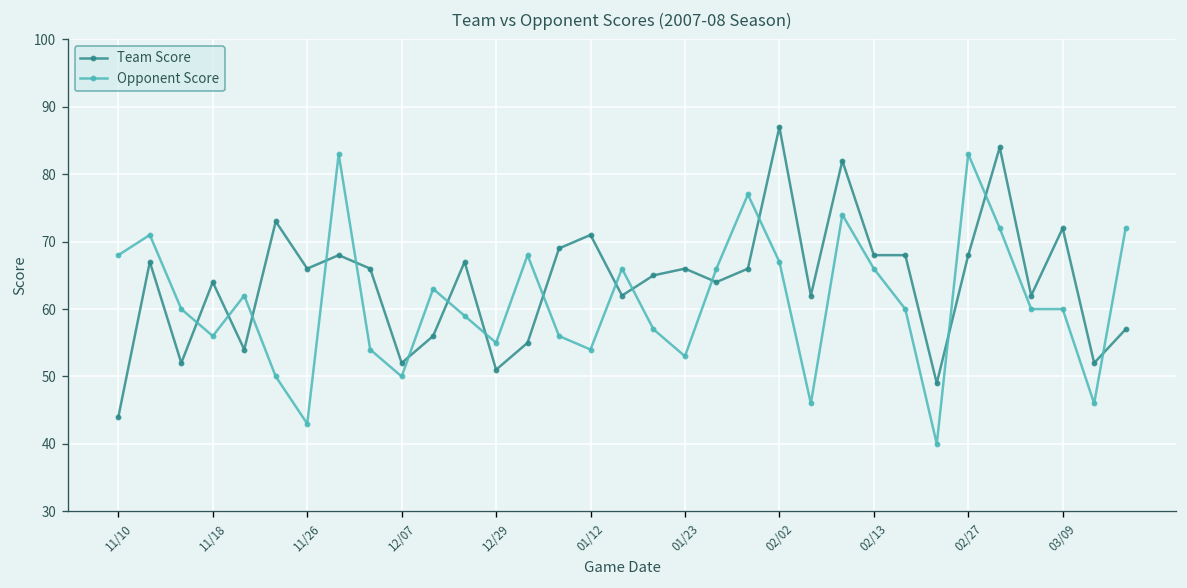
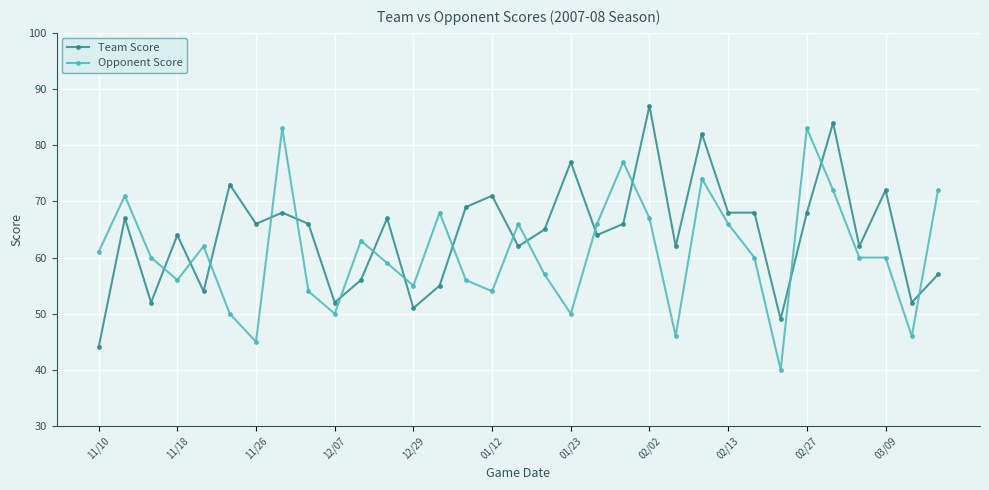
Opponent Score, 11/10: 68 -> 61
Opponent Score, 11/26: 43 -> 45
Team Score, 01/23: 66 -> 77
Opponent Score, 01/23: 53 -> 50
